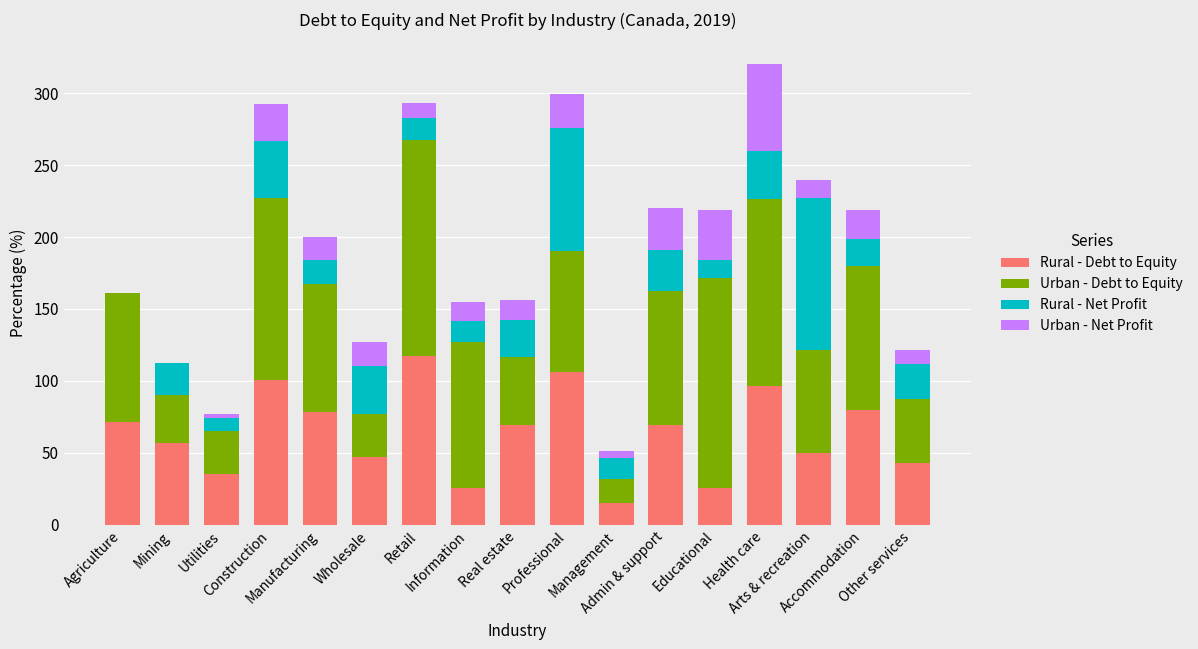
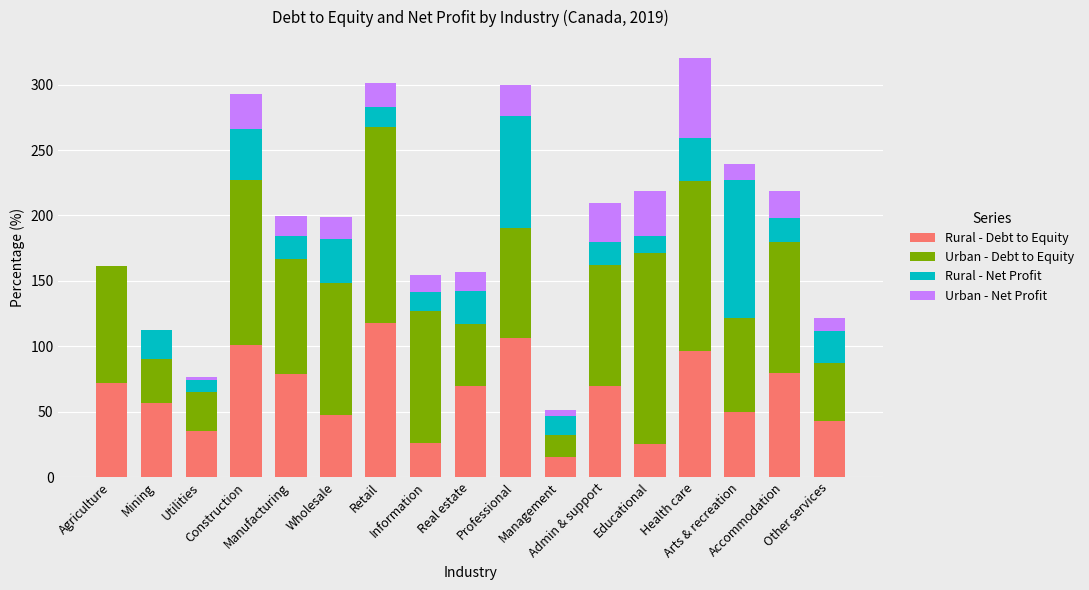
Urban - Debt to Equity, Wholesale: 30 -> 101
Urban - Net Profit, Retail: 11 -> 18
Rural - Net Profit, Admin & support: 29 -> 18
